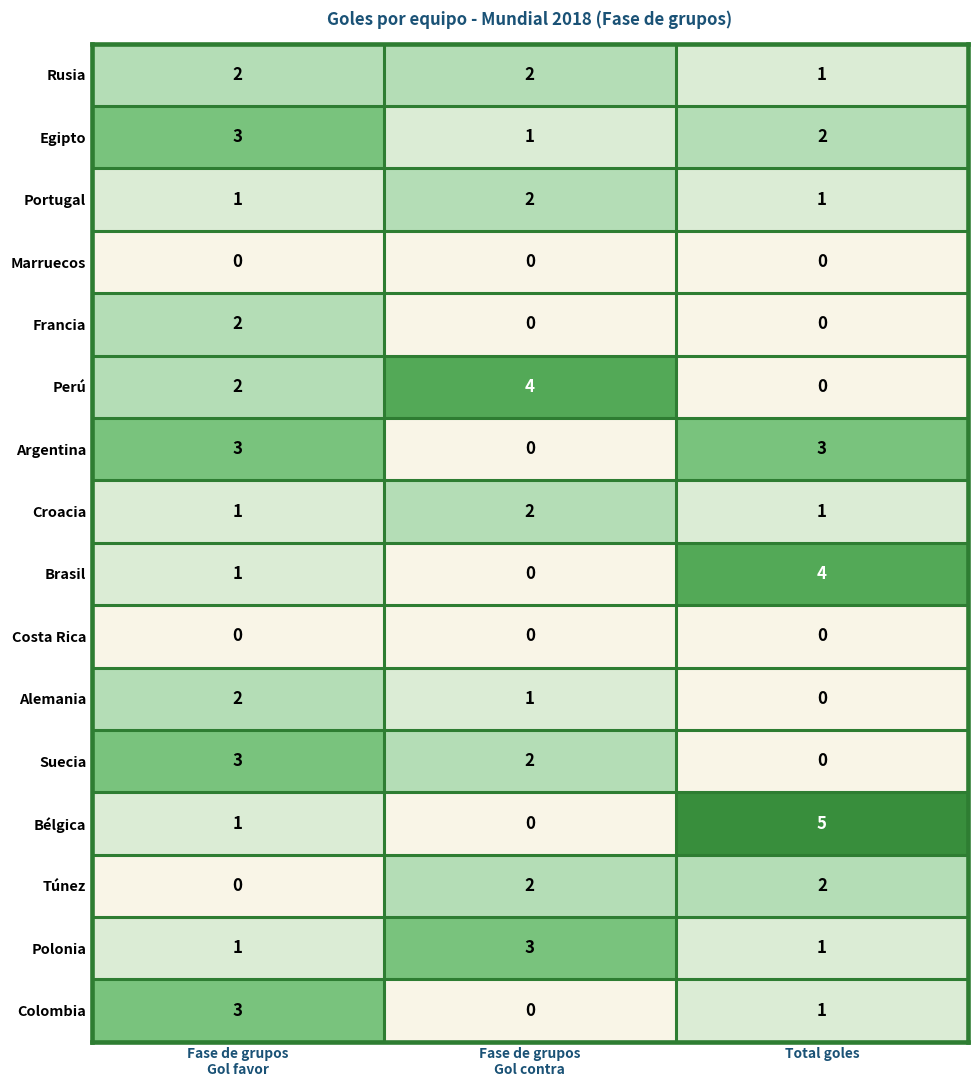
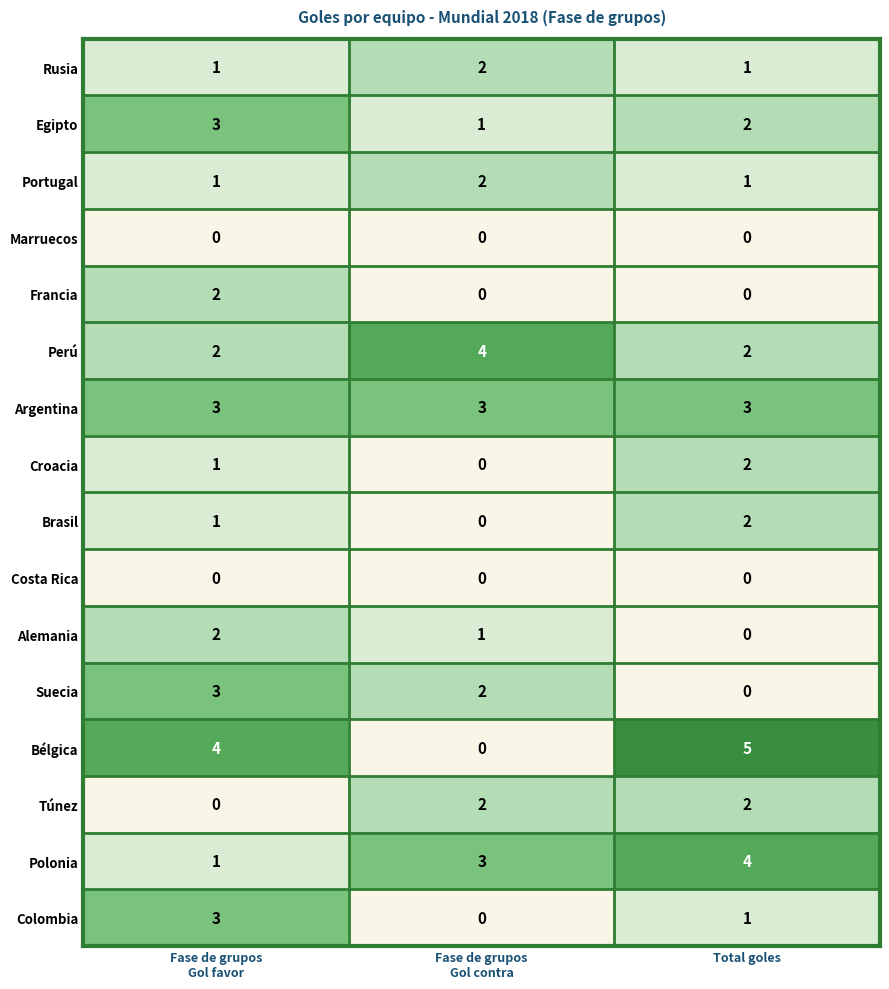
Rusia, Fase de grupos Gol favor: 2 -> 1
Perú, Total goles: 0 -> 2
Argentina, Fase de grupos Gol contra: 0 -> 3
Croacia, Fase de grupos Gol contra: 2 -> 0
Croacia, Total goles: 1 -> 2
Brasil, Total goles: 4 -> 2
Bélgica, Fase de grupos Gol favor: 1 -> 4
Polonia, Total goles: 1 -> 4
